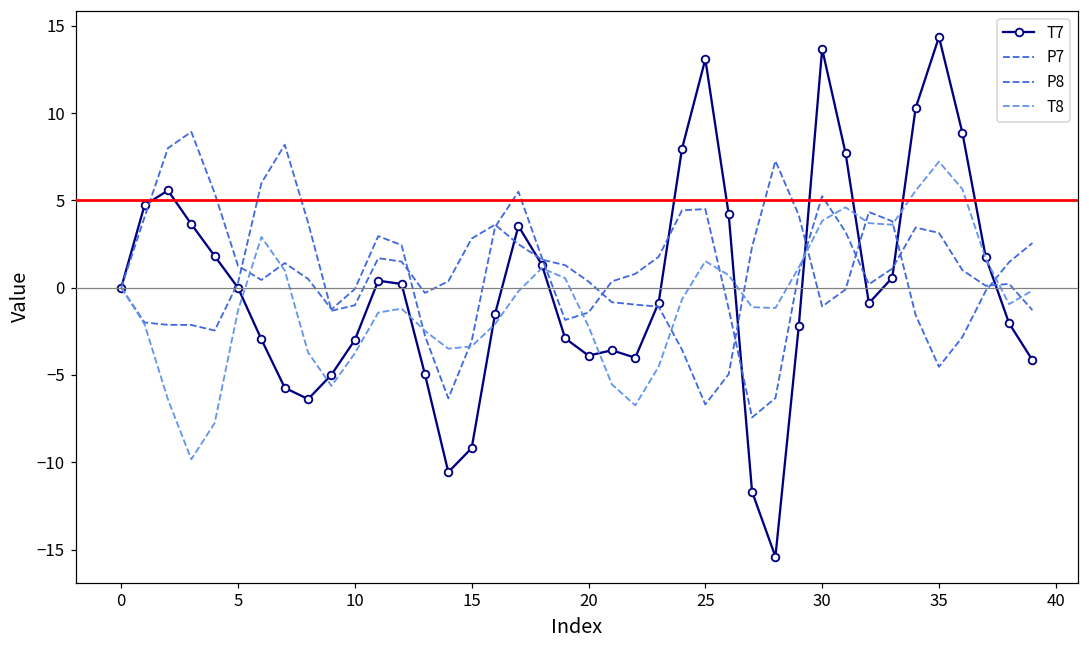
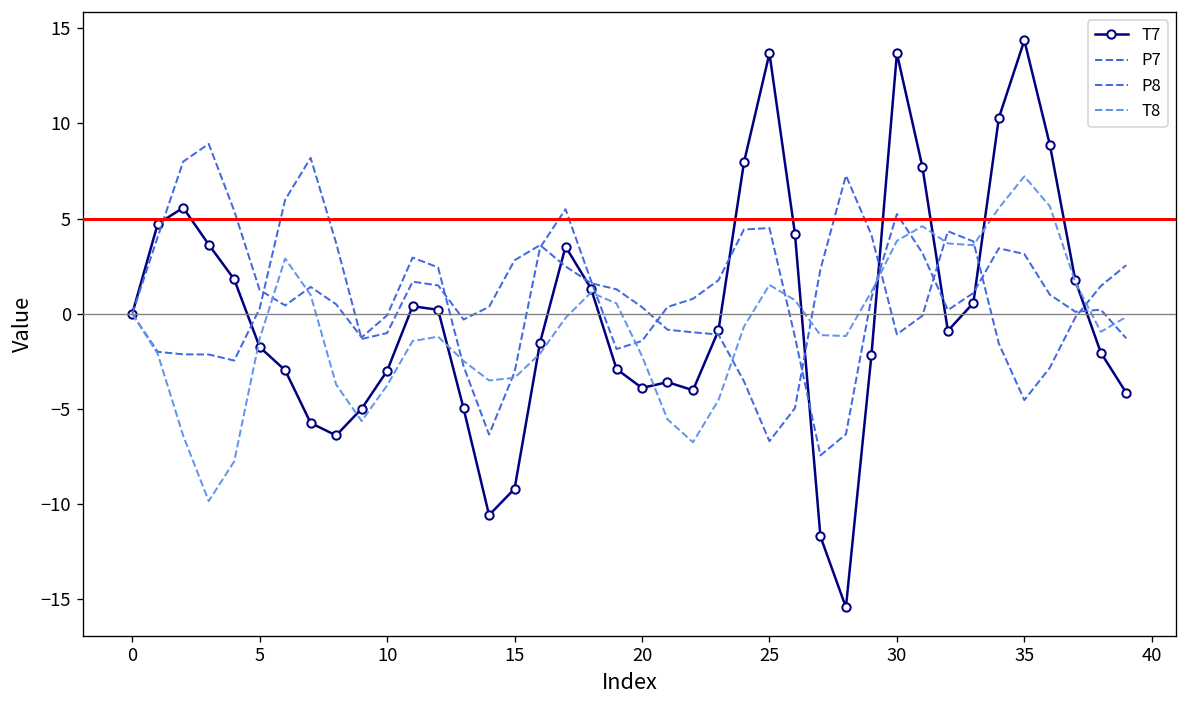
T7, 5: 0.0 -> -1.8
T7, 25: 13.1 -> 13.7
